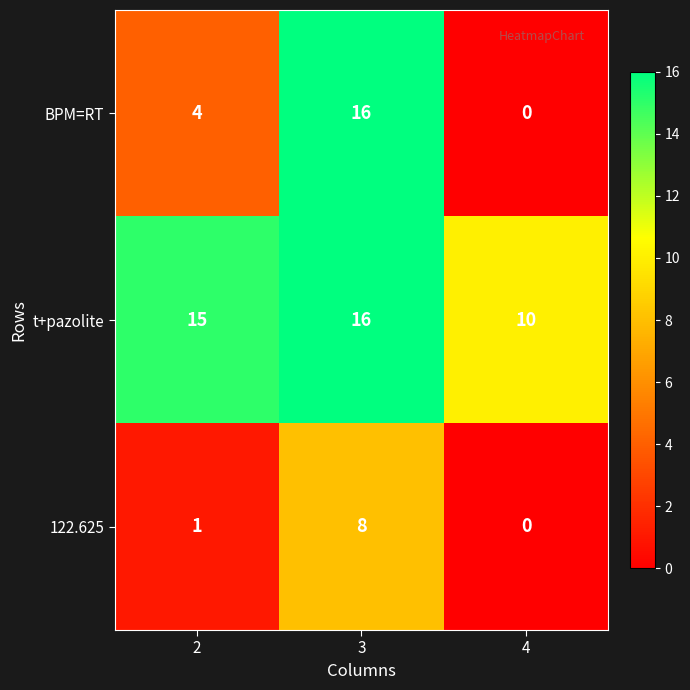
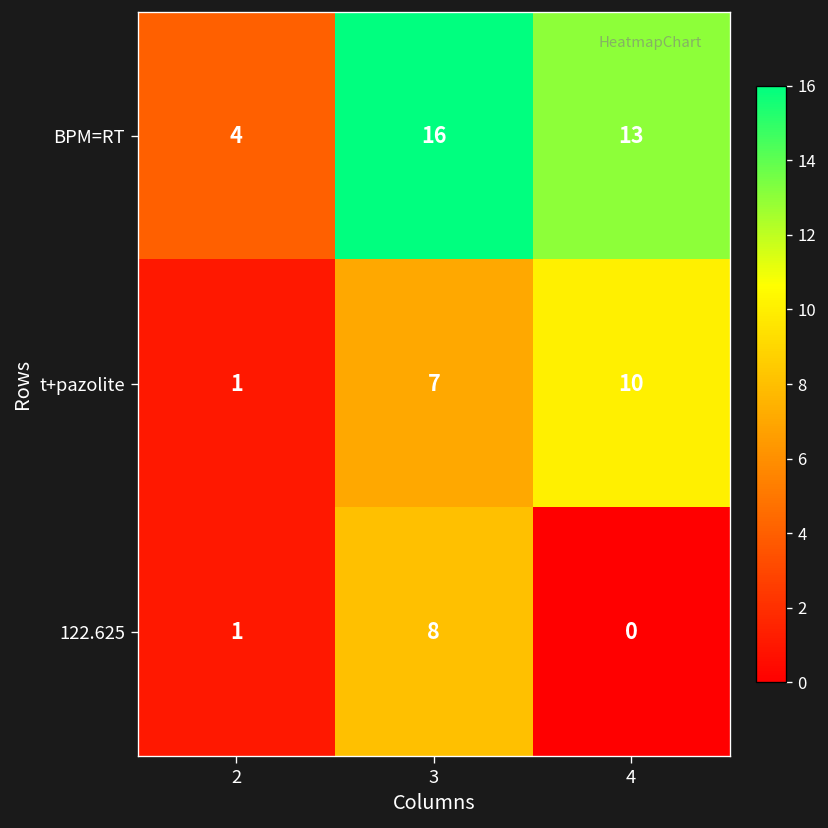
BPM=RT, 4: 0 -> 13
t+pazolite, 2: 15 -> 1
t+pazolite, 3: 16 -> 7
